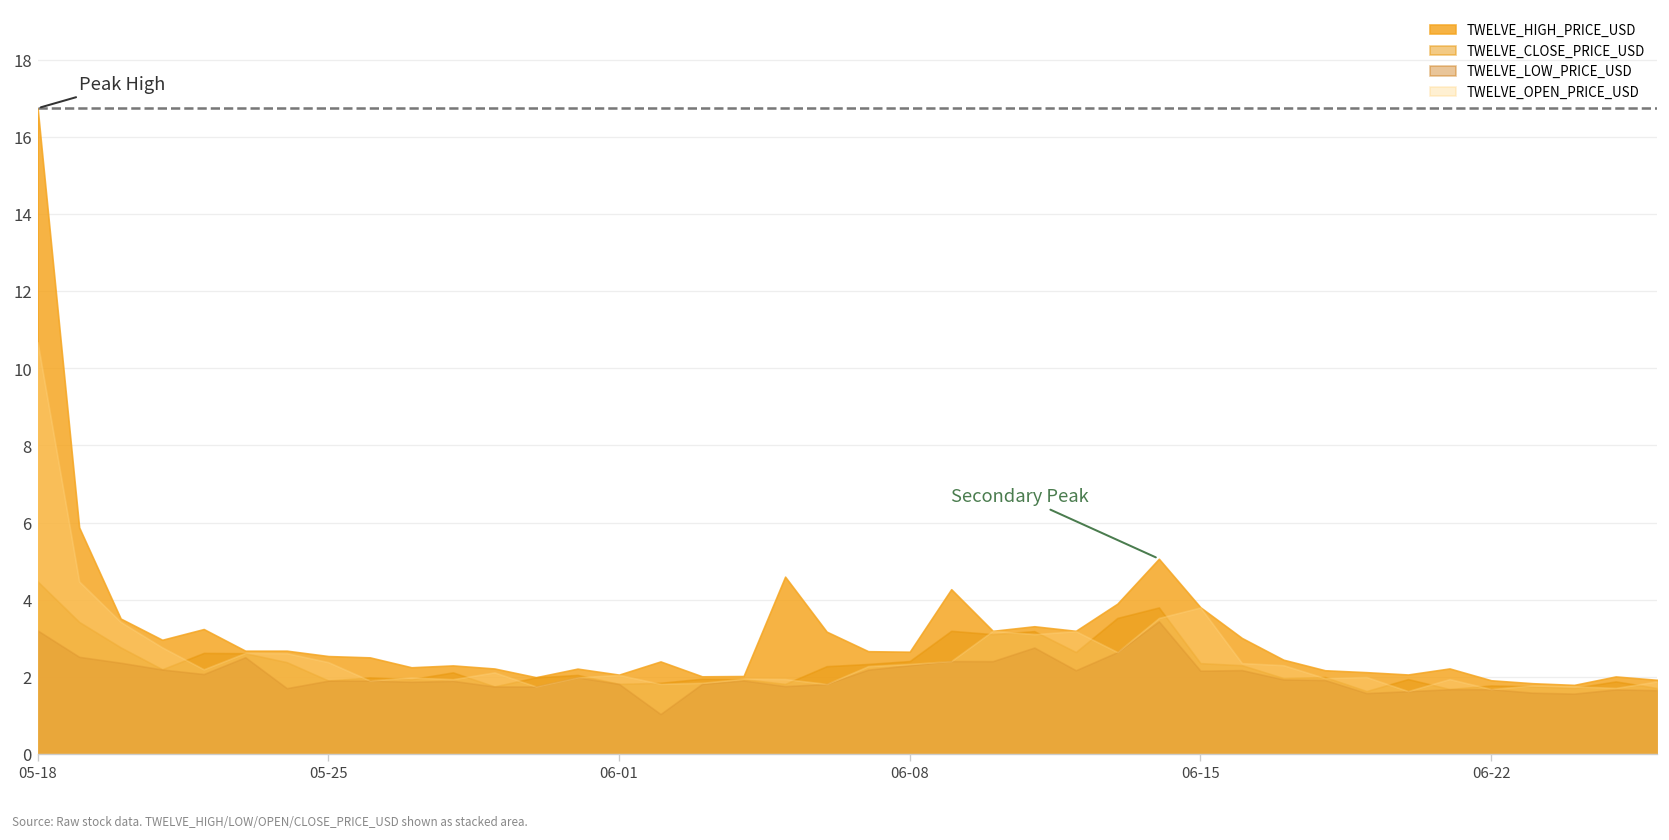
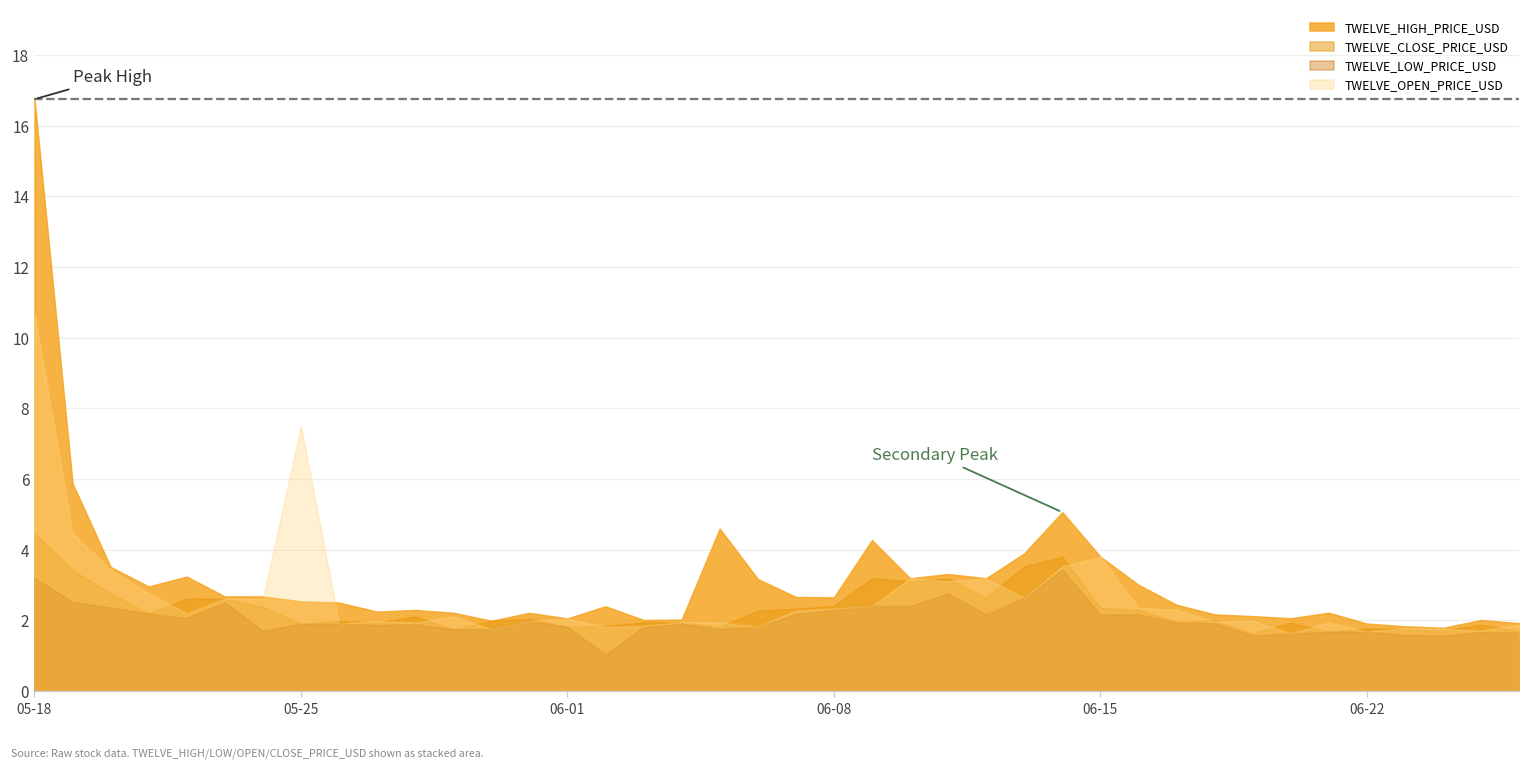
TWELVE_OPEN_PRICE_USD, 05-25: 2.4 -> 7.5
